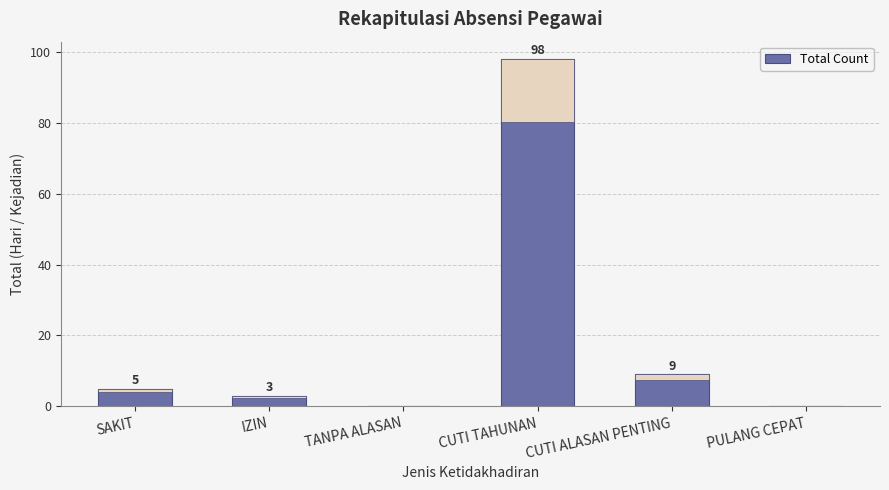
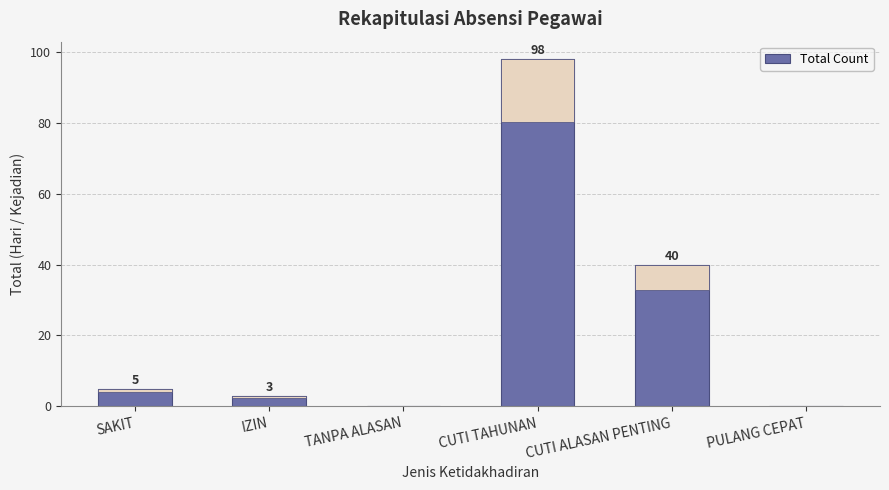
Total Count, CUTI ALASAN PENTING: 9 -> 40
